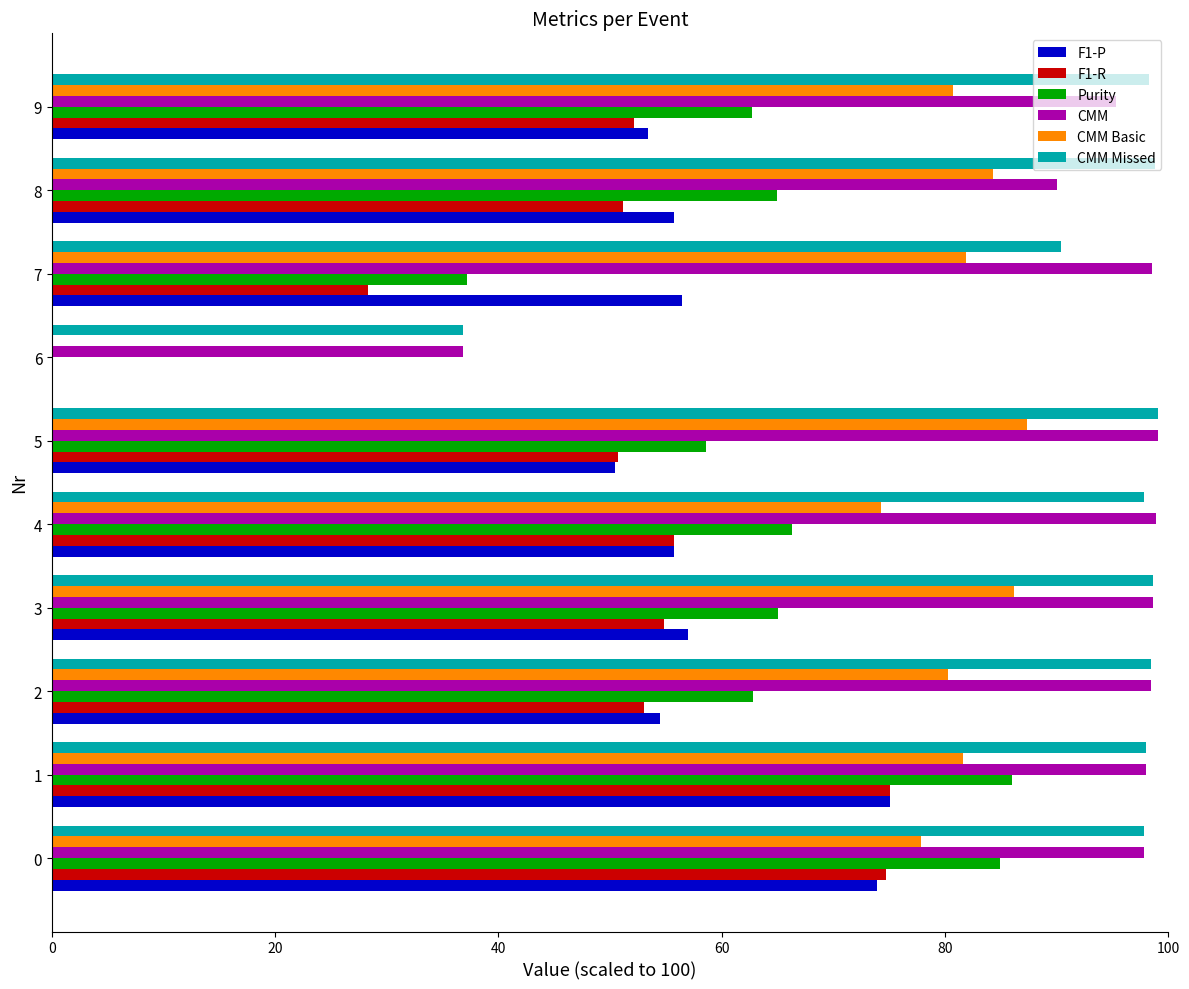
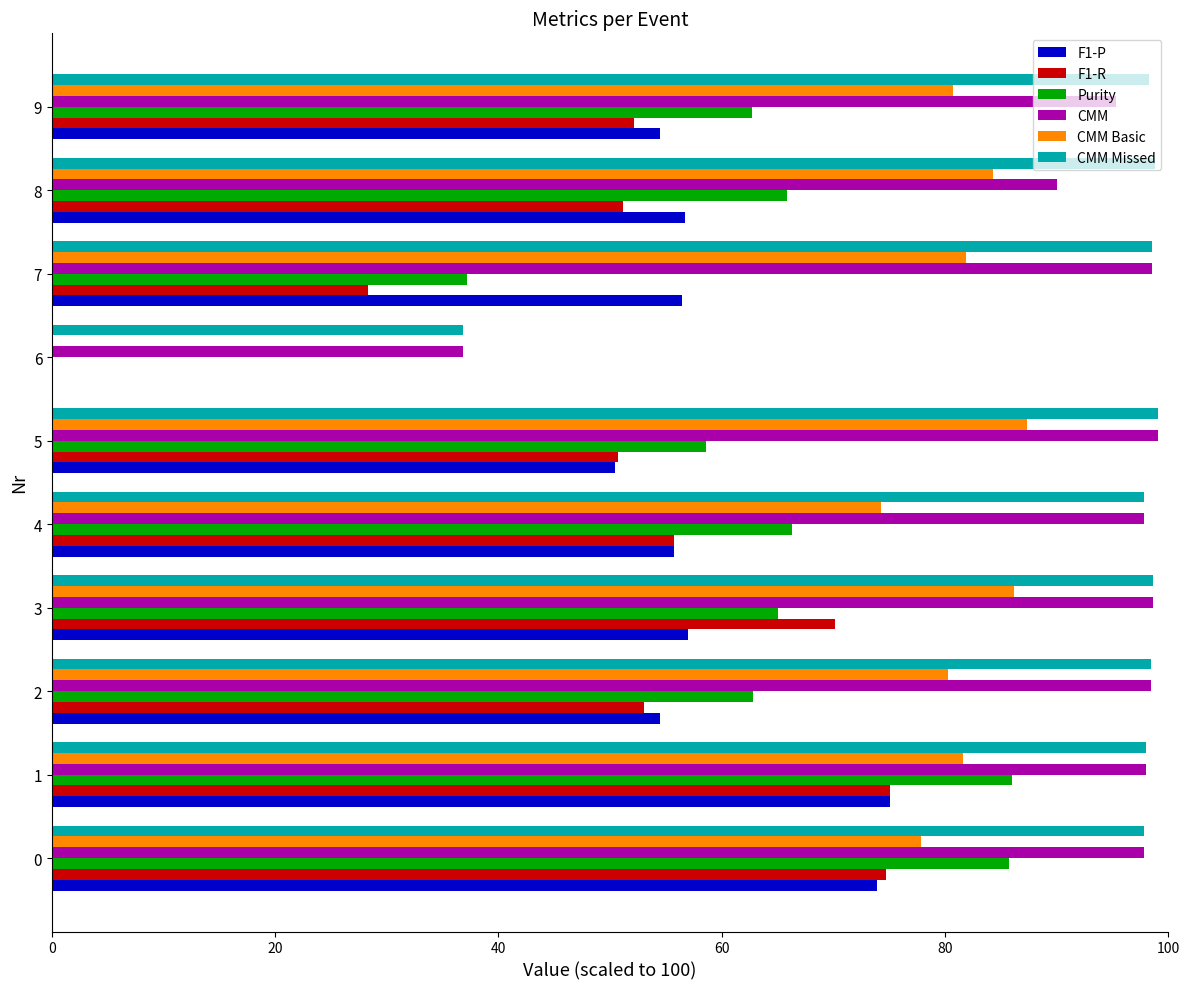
F1-P, 9: 53.4 -> 54.4
Purity, 8: 64.9 -> 65.9
F1-P, 8: 55.7 -> 56.7
CMM Missed, 7: 90.4 -> 98.5
CMM, 4: 98.9 -> 97.8
F1-R, 3: 54.9 -> 70.1
Purity, 0: 85.0 -> 85.7
